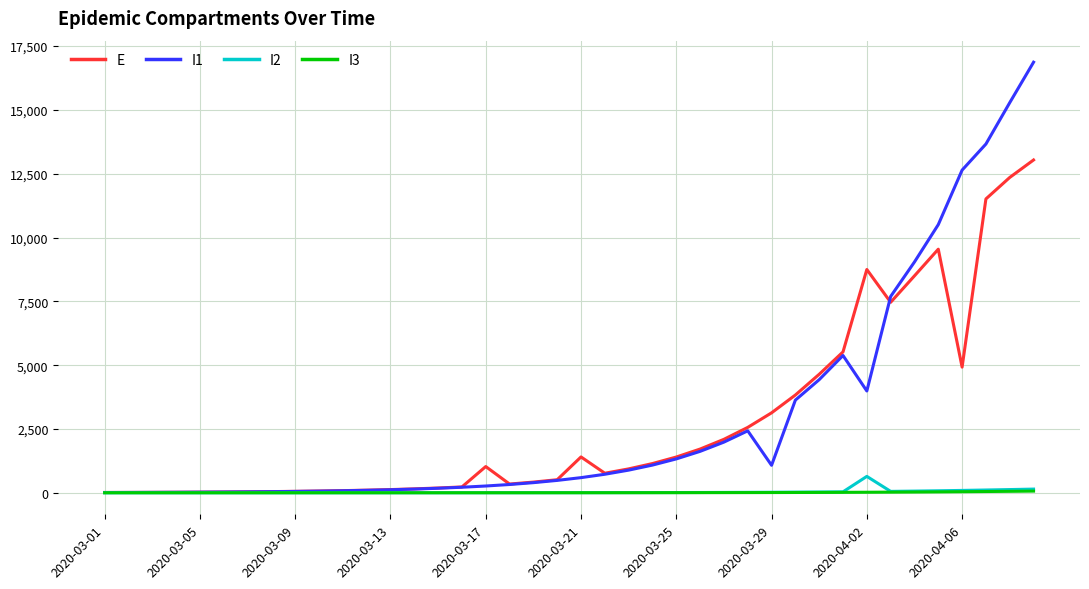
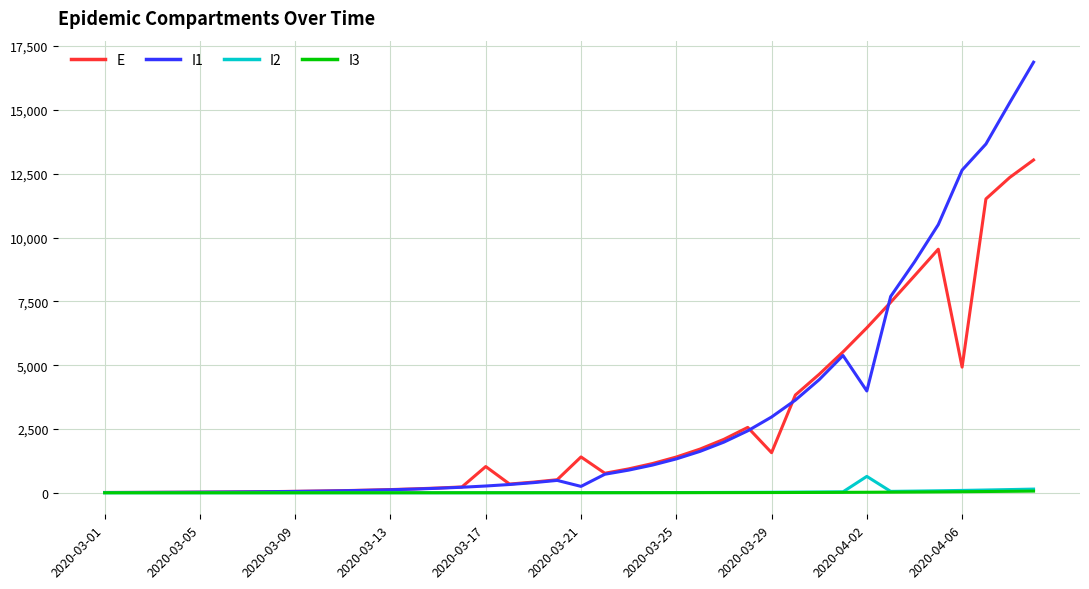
I1, 2020-03-21: 600 -> 200
E, 2020-03-29: 3,100 -> 1,600
I1, 2020-03-29: 1,100 -> 3,000
E, 2020-04-02: 8,700 -> 6,500
